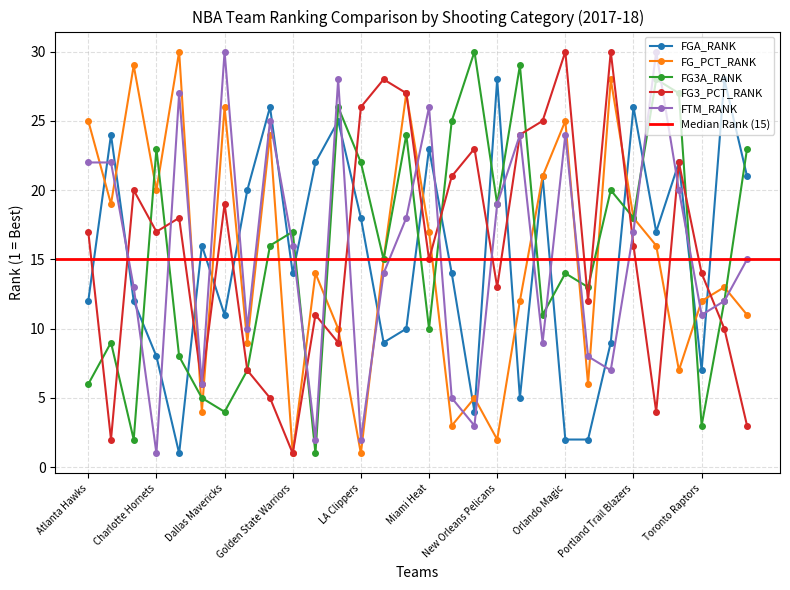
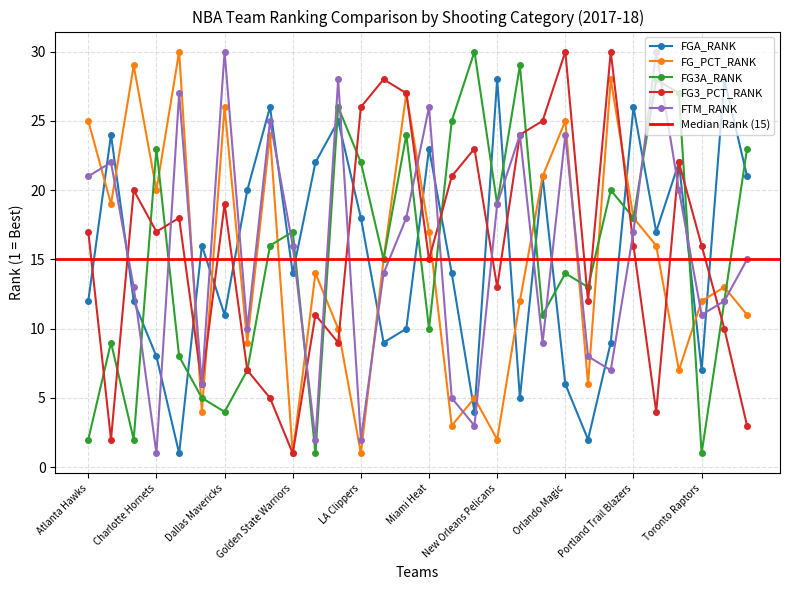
FG3A_RANK, Atlanta Hawks: 6 -> 2
FTM_RANK, Atlanta Hawks: 22 -> 21
FGA_RANK, Orlando Magic: 2 -> 6
FG3A_RANK, Toronto Raptors: 3 -> 1
FG3_PCT_RANK, Toronto Raptors: 14 -> 16
